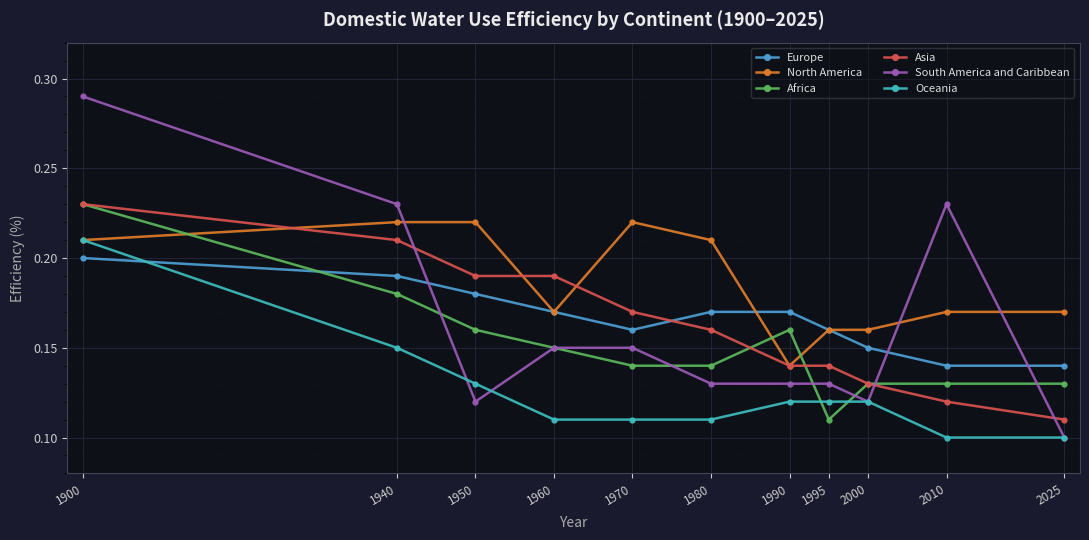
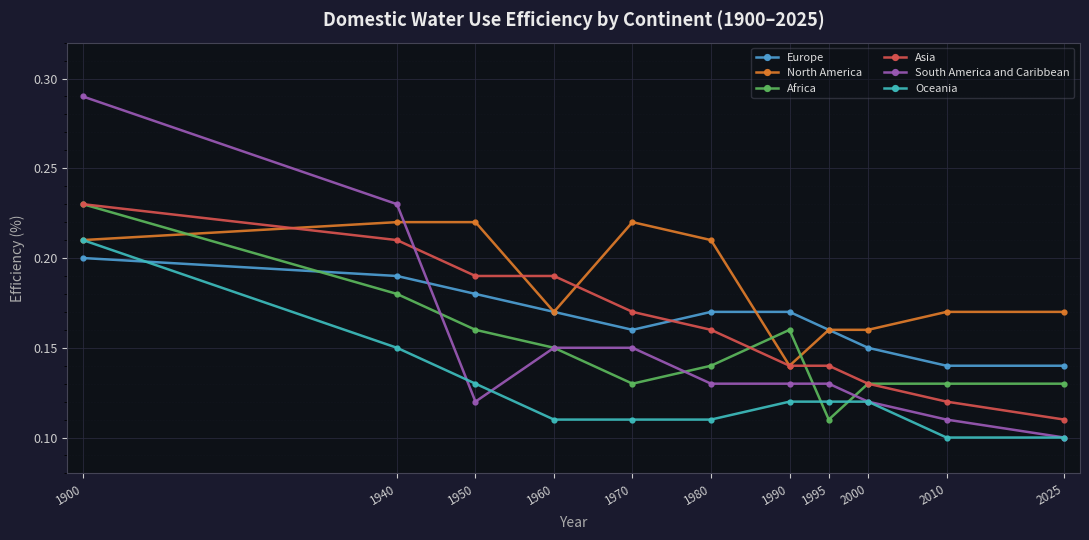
Africa, 1970: 0.14 -> 0.13
South America and Caribbean, 2010: 0.23 -> 0.11
